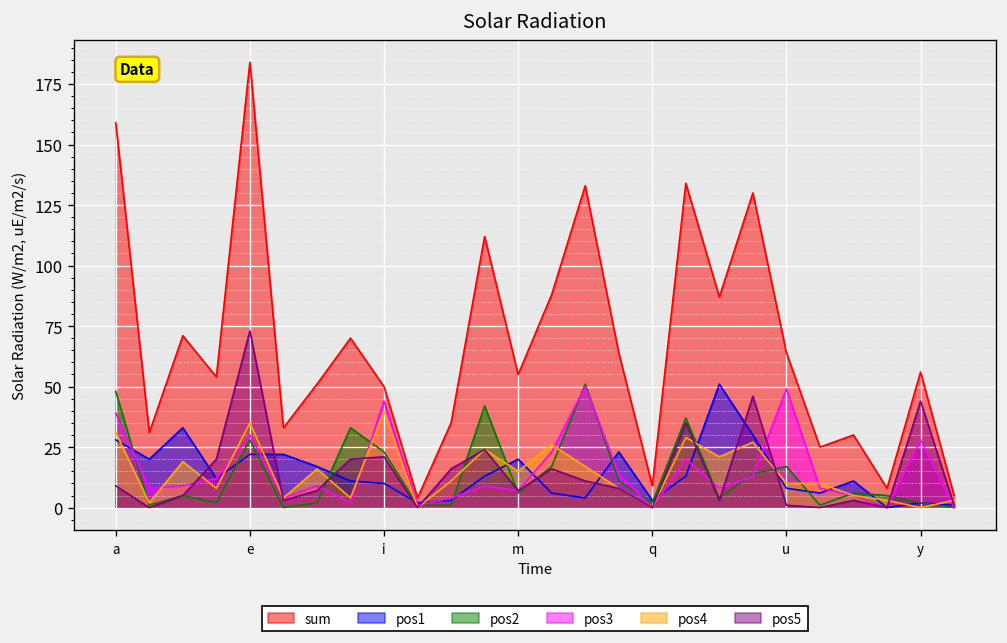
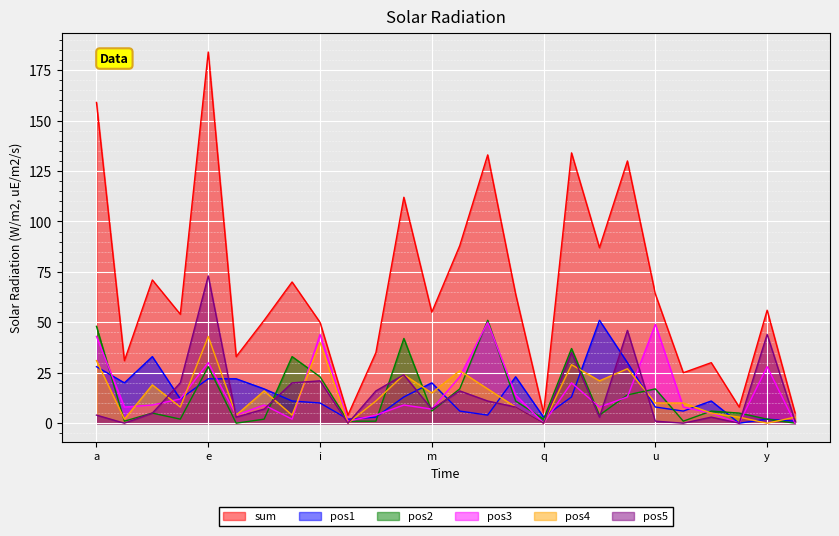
pos3, a: 39 -> 43
pos5, a: 9 -> 4
pos4, e: 35 -> 43
sum, q: 9 -> 5
